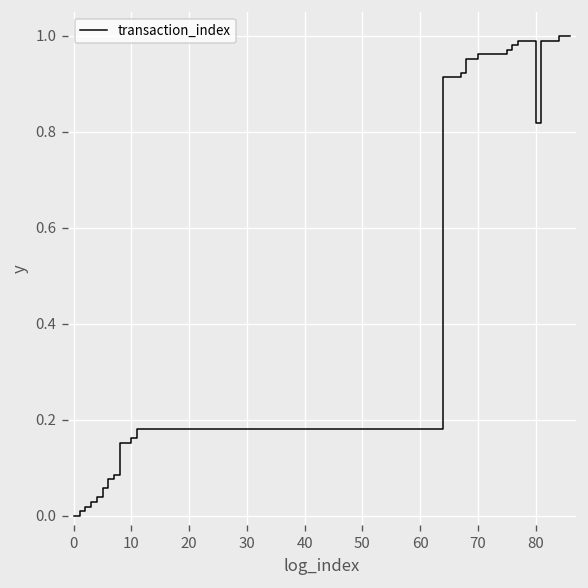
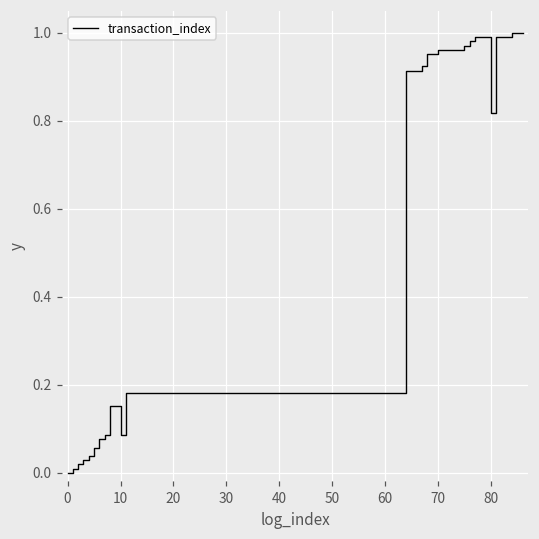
10: 0.16 -> 0.09
